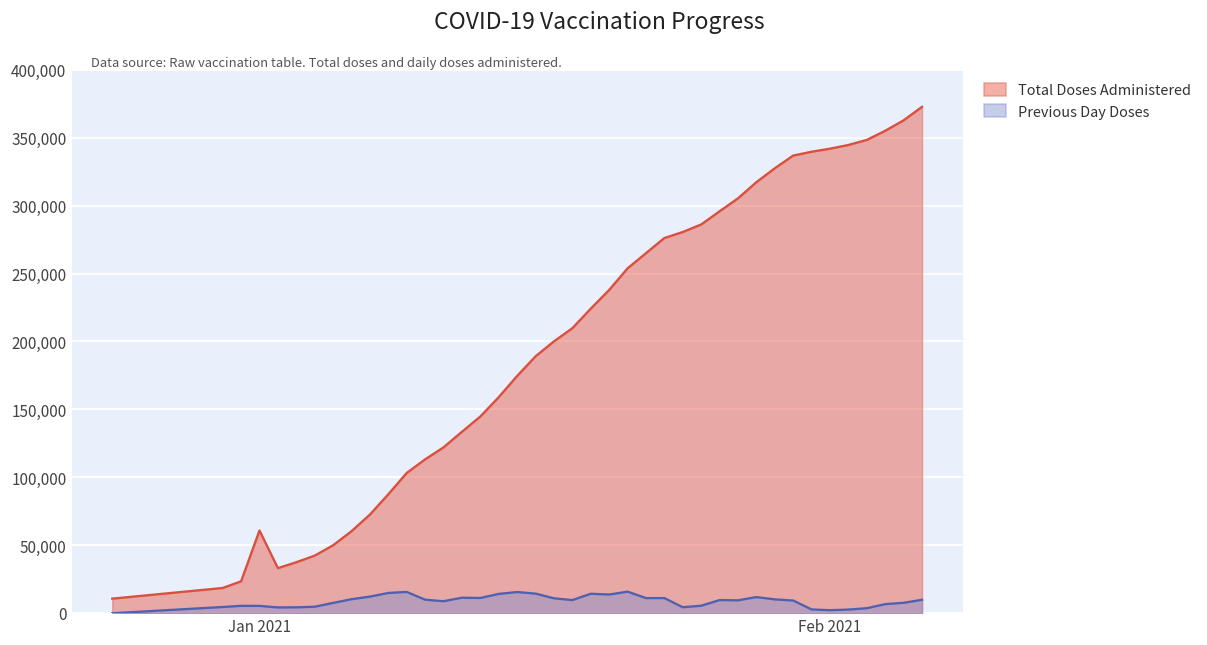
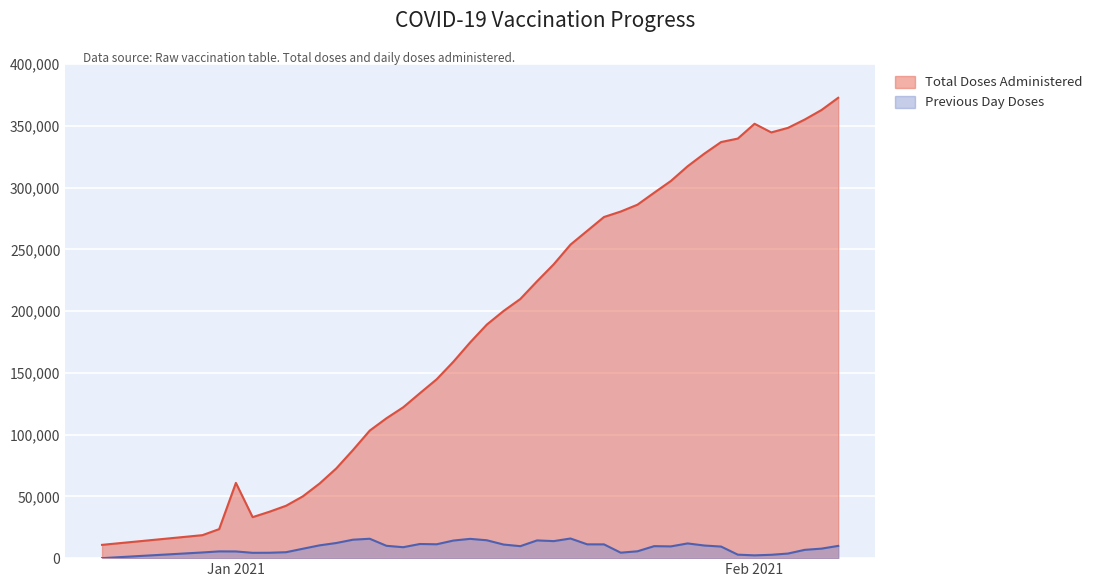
Total Doses Administered, Feb 2021: 342,000 -> 352,000
